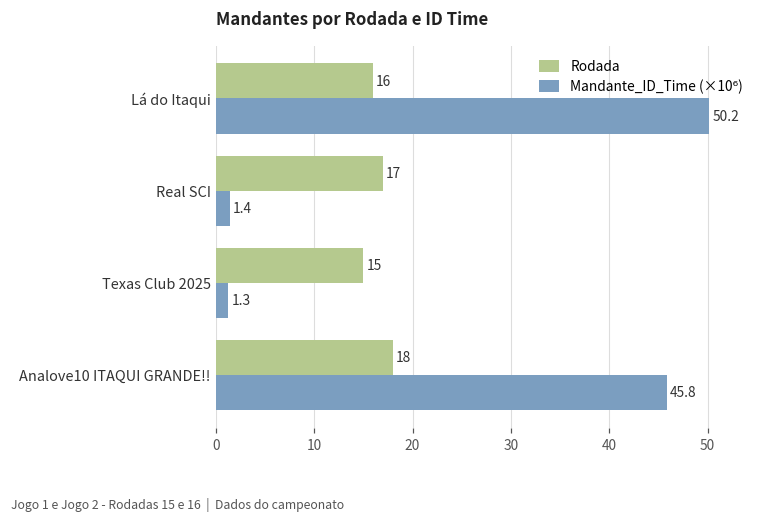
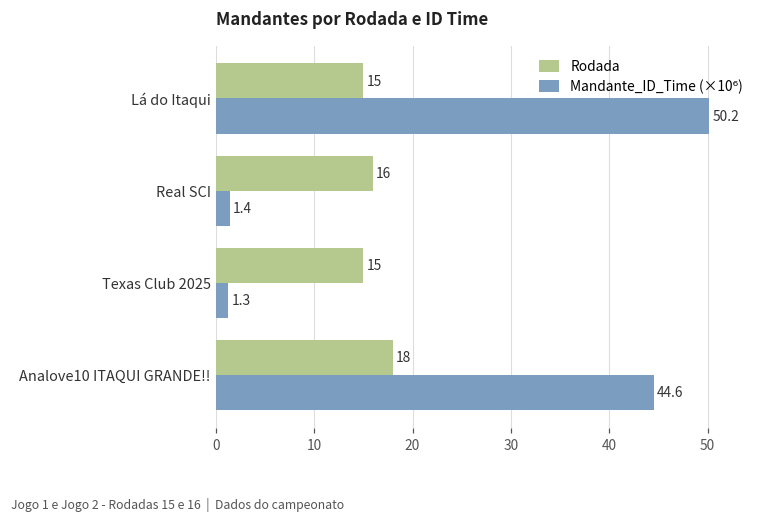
Rodada, Lá do Itaqui: 16 -> 15
Rodada, Real SCI: 17 -> 16
Mandante_ID_Time (×10⁶), Analove10 ITAQUI GRANDE!!: 45.8 -> 44.6
